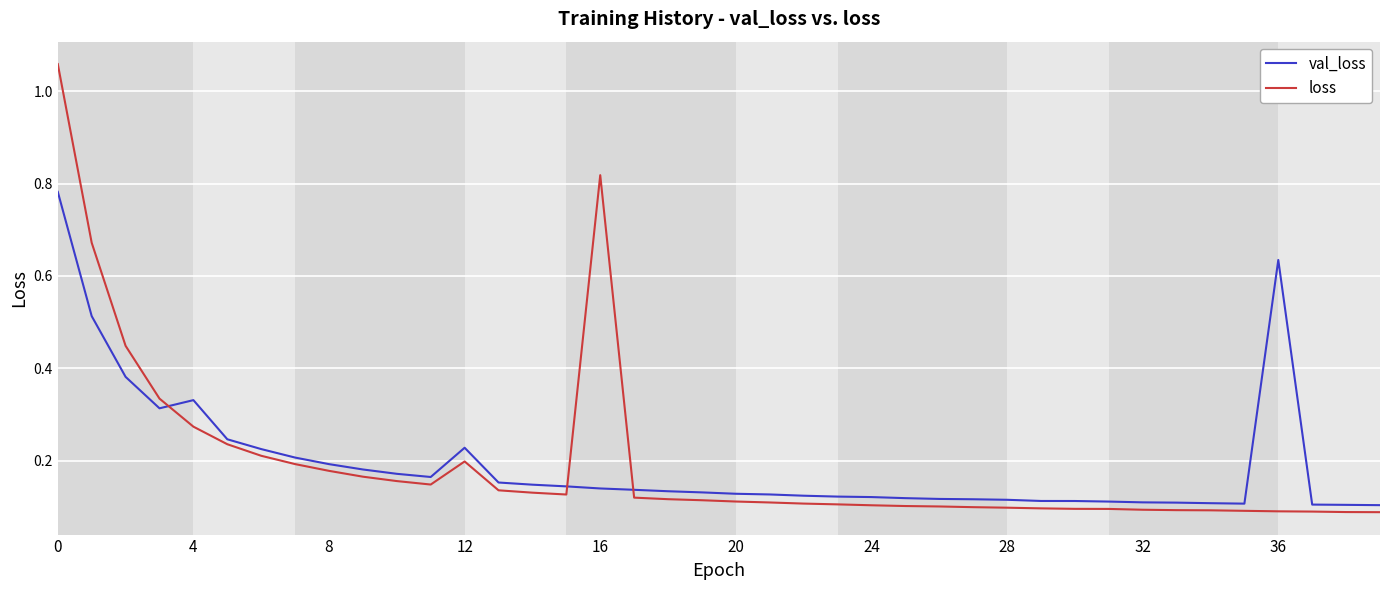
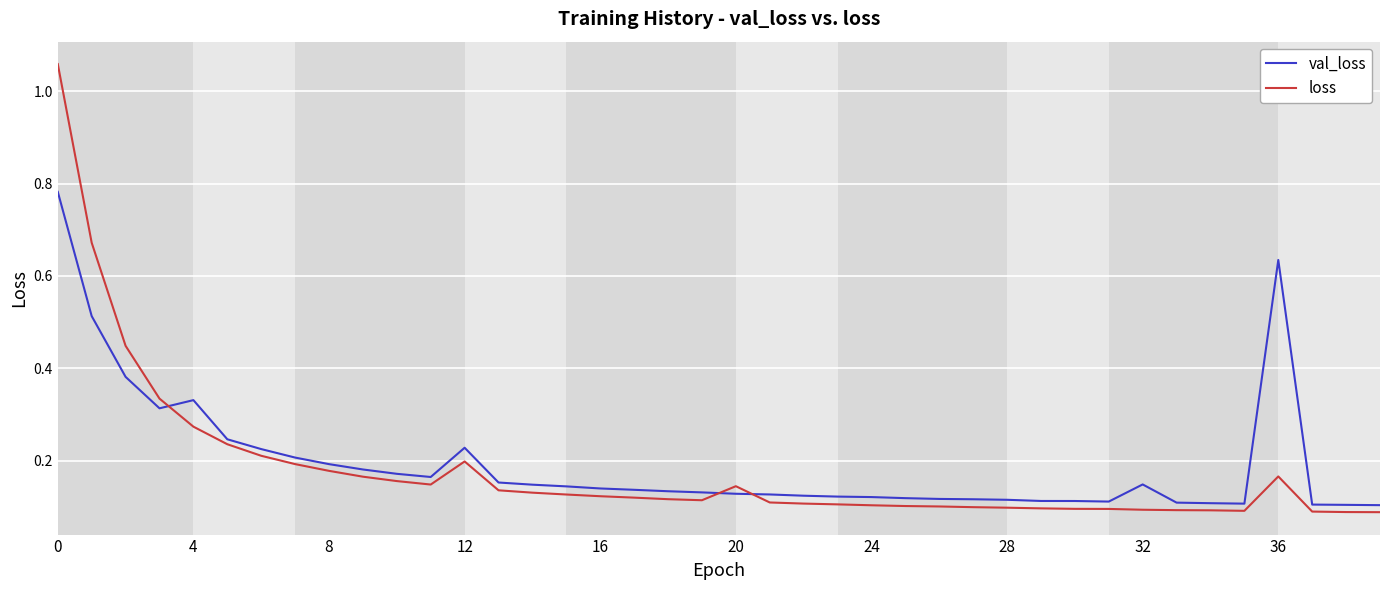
loss, 16: 0.82 -> 0.12
loss, 20: 0.11 -> 0.14
val_loss, 32: 0.11 -> 0.15
loss, 36: 0.09 -> 0.17
